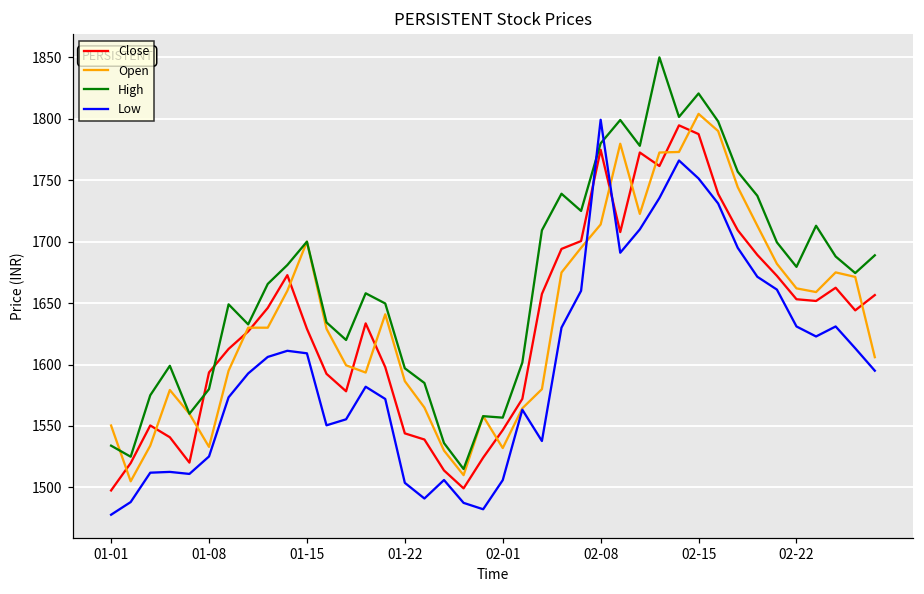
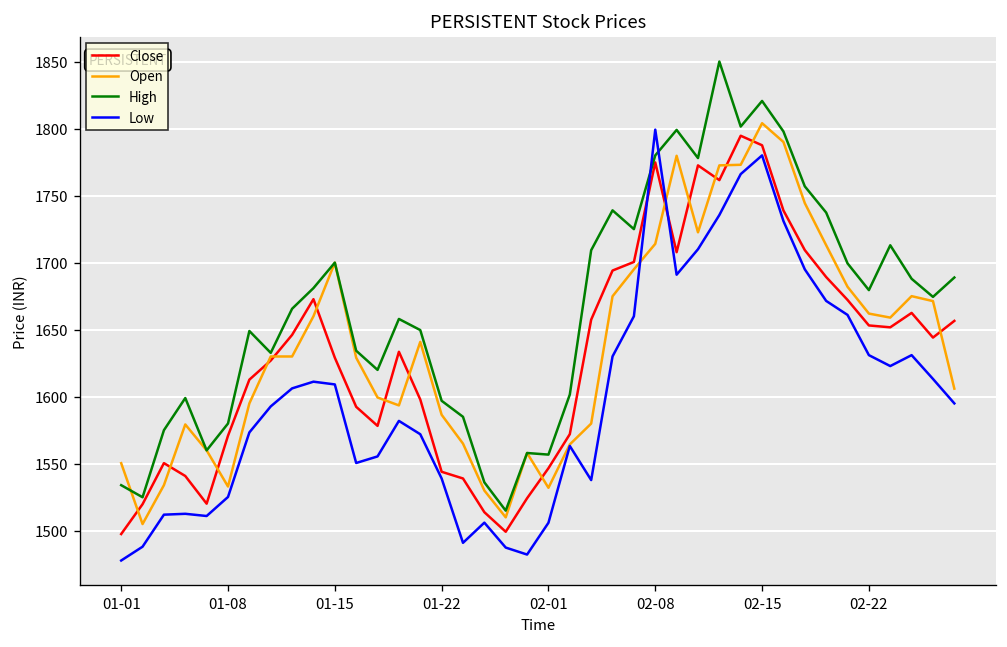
Close, 01-08: 1594 -> 1571
Low, 01-22: 1504 -> 1539
Low, 02-15: 1751 -> 1780
